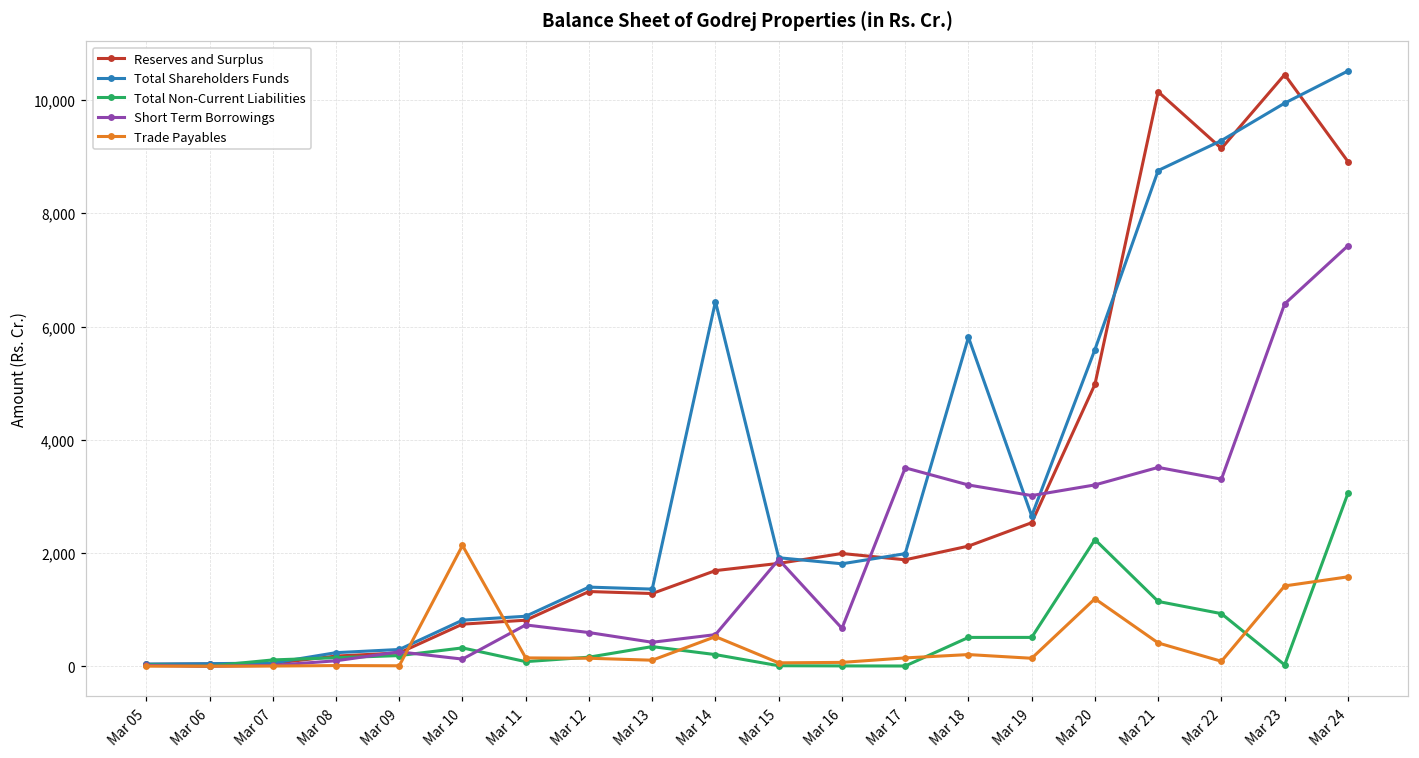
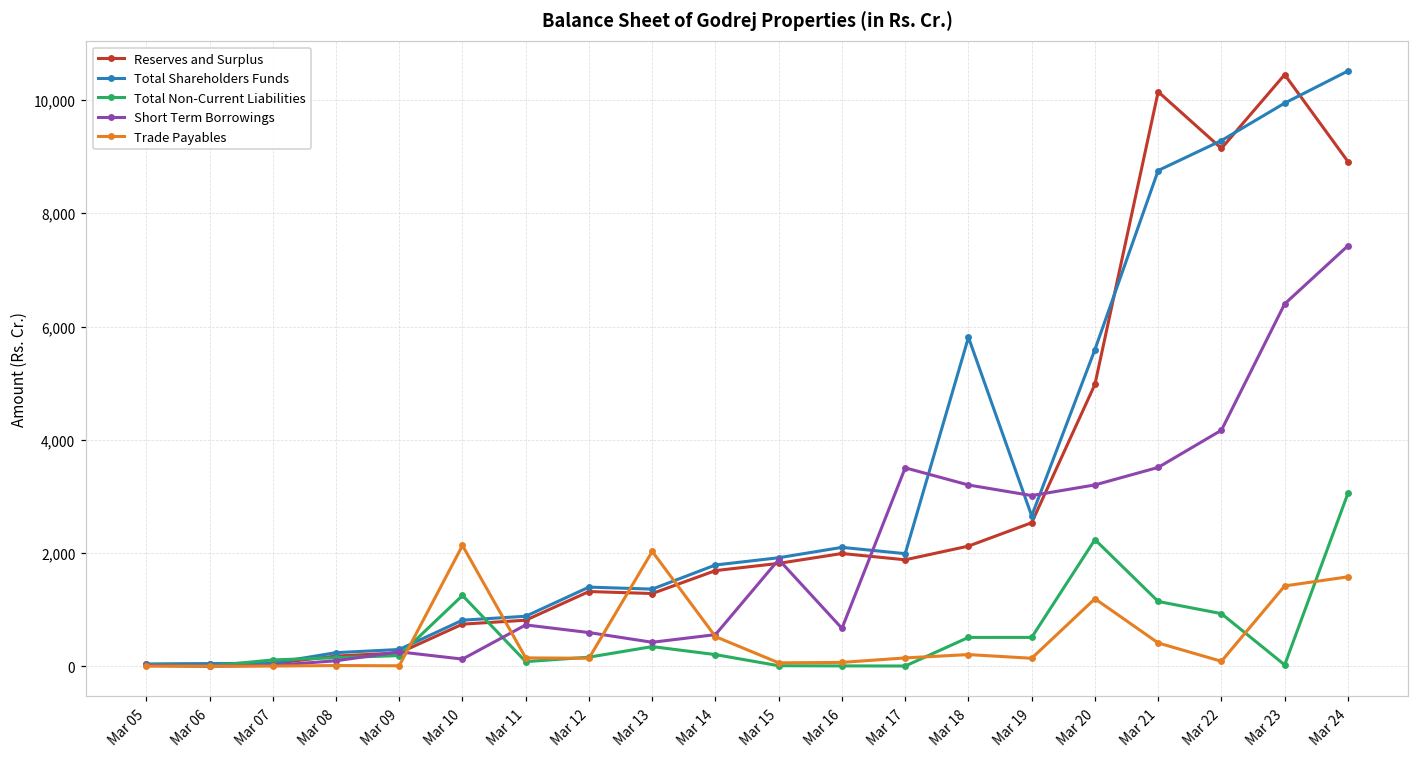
Total Non-Current Liabilities, Mar 10: 300 -> 1,300
Trade Payables, Mar 13: 100 -> 2,000
Total Shareholders Funds, Mar 14: 6,400 -> 1,800
Total Shareholders Funds, Mar 16: 1,800 -> 2,100
Short Term Borrowings, Mar 22: 3,300 -> 4,200
